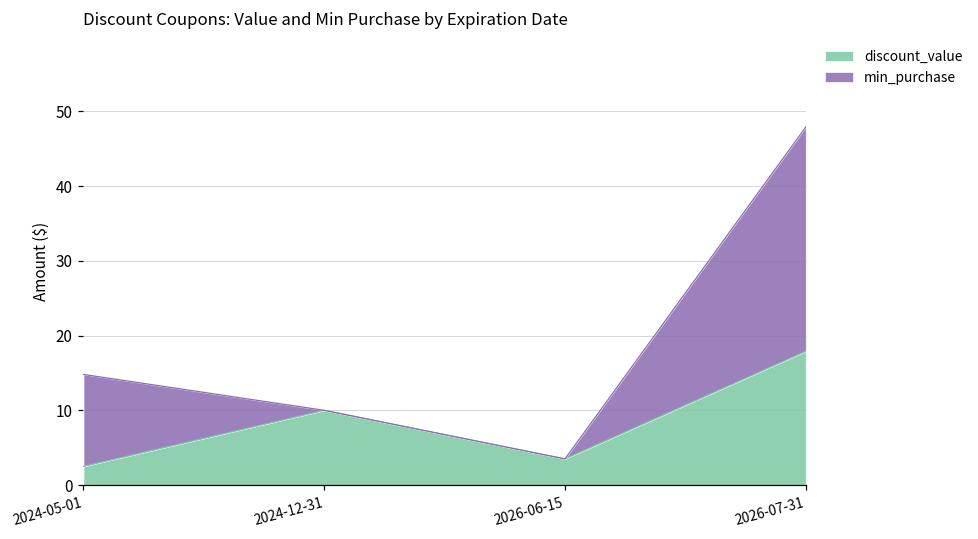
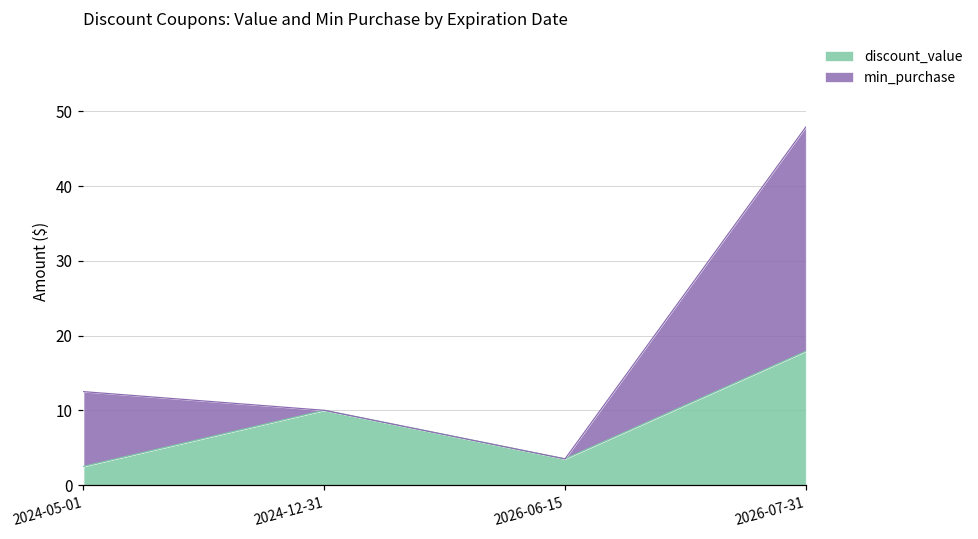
min_purchase, 2024-05-01: 12 -> 10
